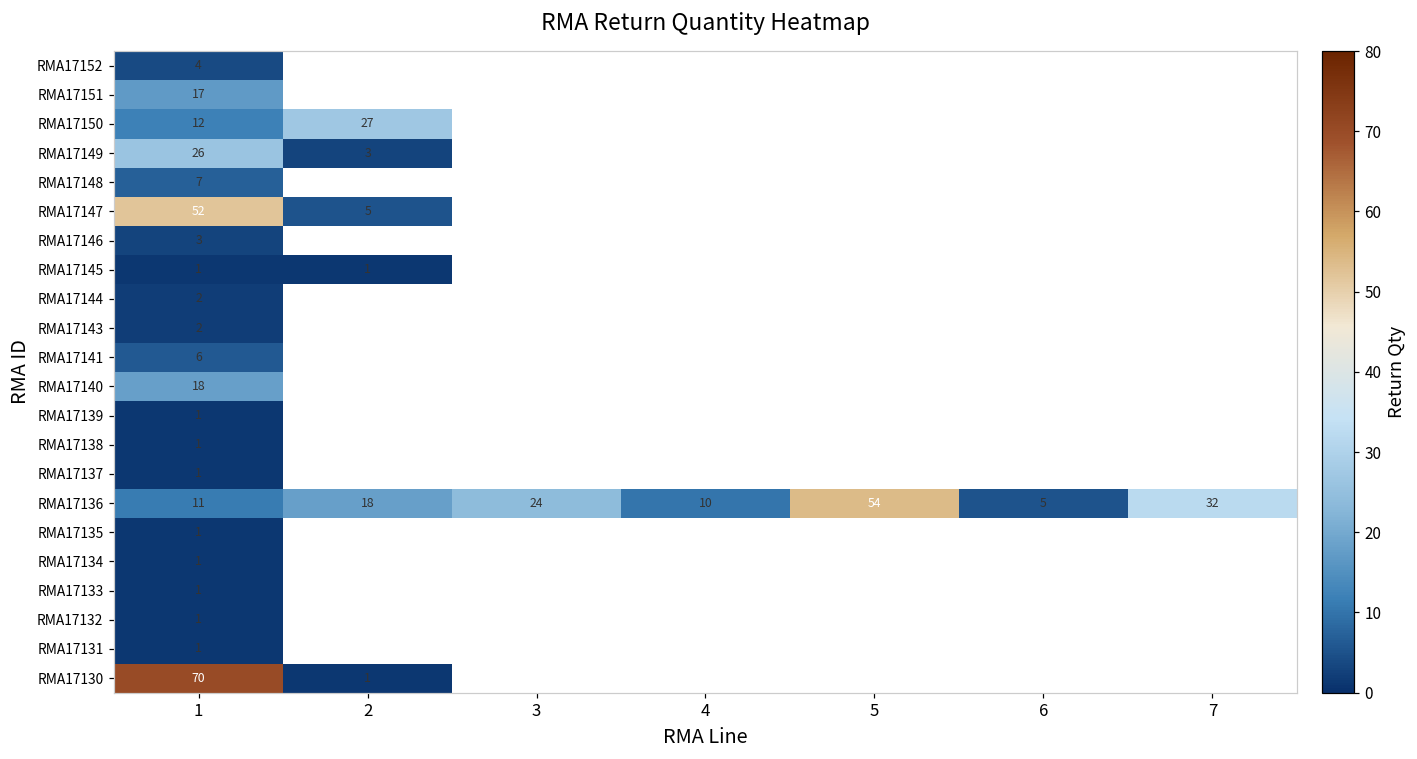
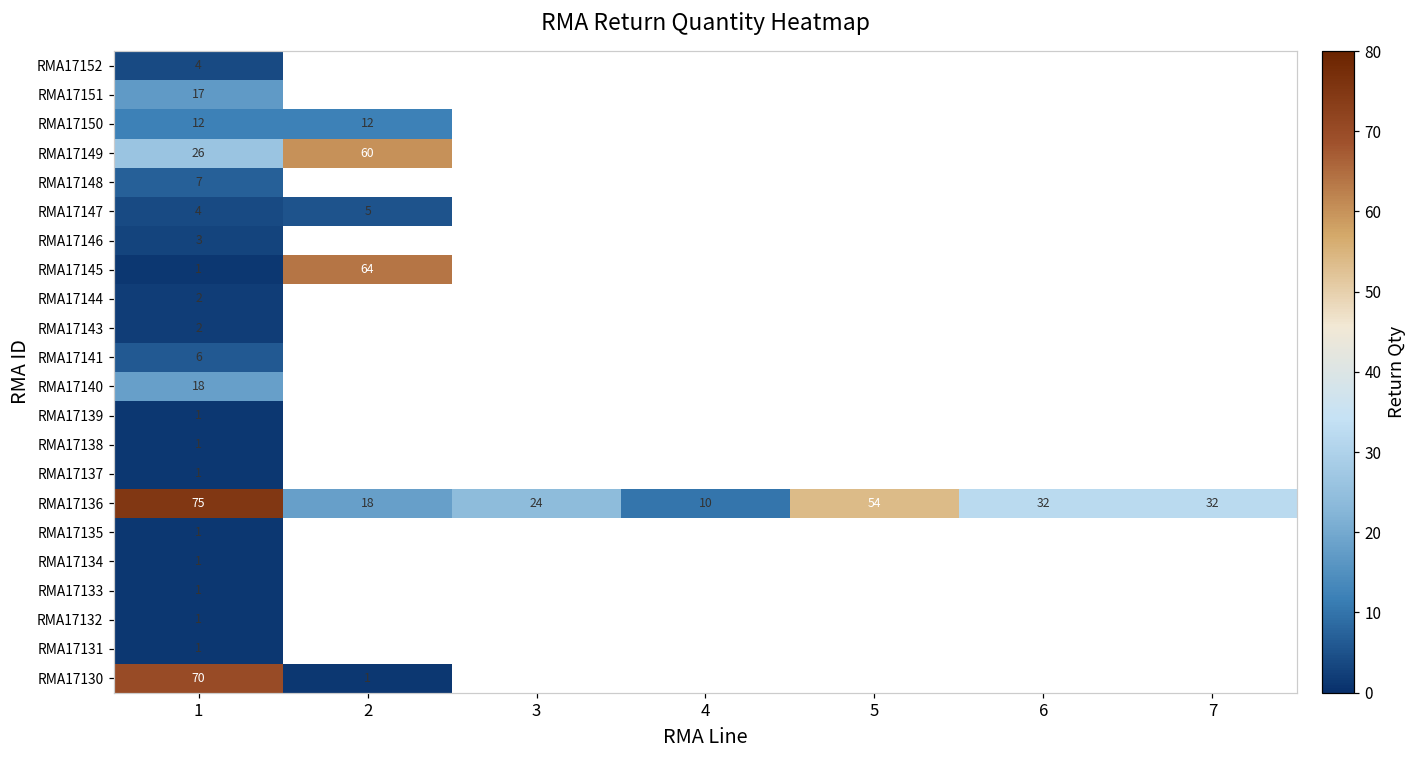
RMA17150, 2: 27 -> 12
RMA17149, 2: 3 -> 60
RMA17147, 1: 52 -> 4
RMA17145, 2: 1 -> 64
RMA17136, 1: 11 -> 75
RMA17136, 6: 5 -> 32
